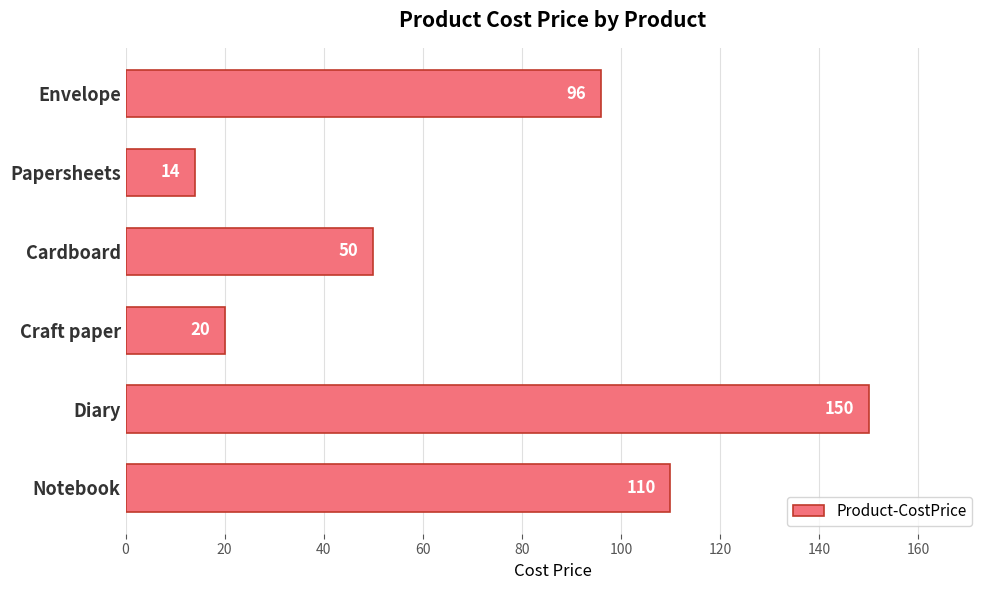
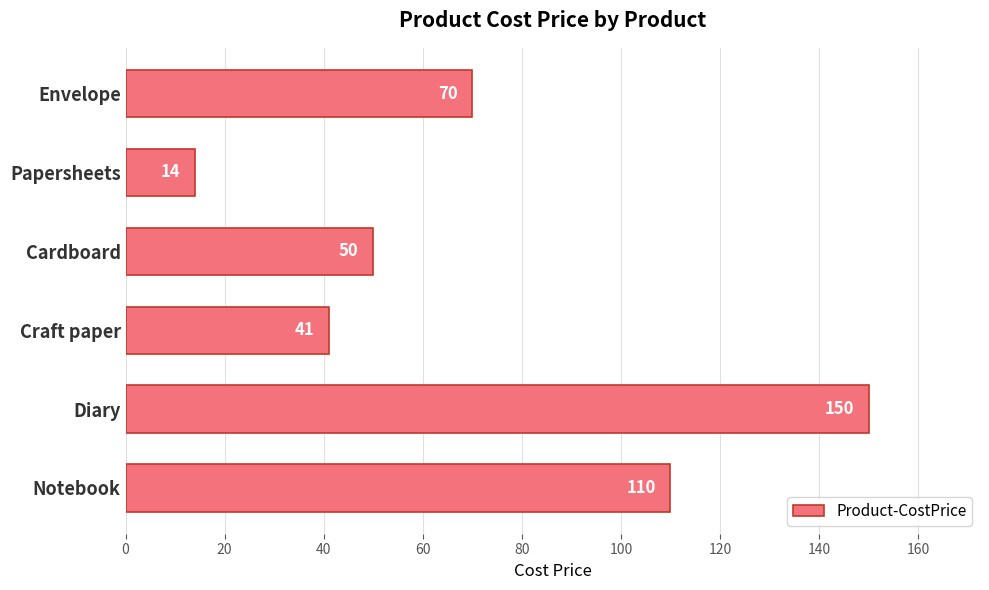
Envelope: 96 -> 70
Craft paper: 20 -> 41
